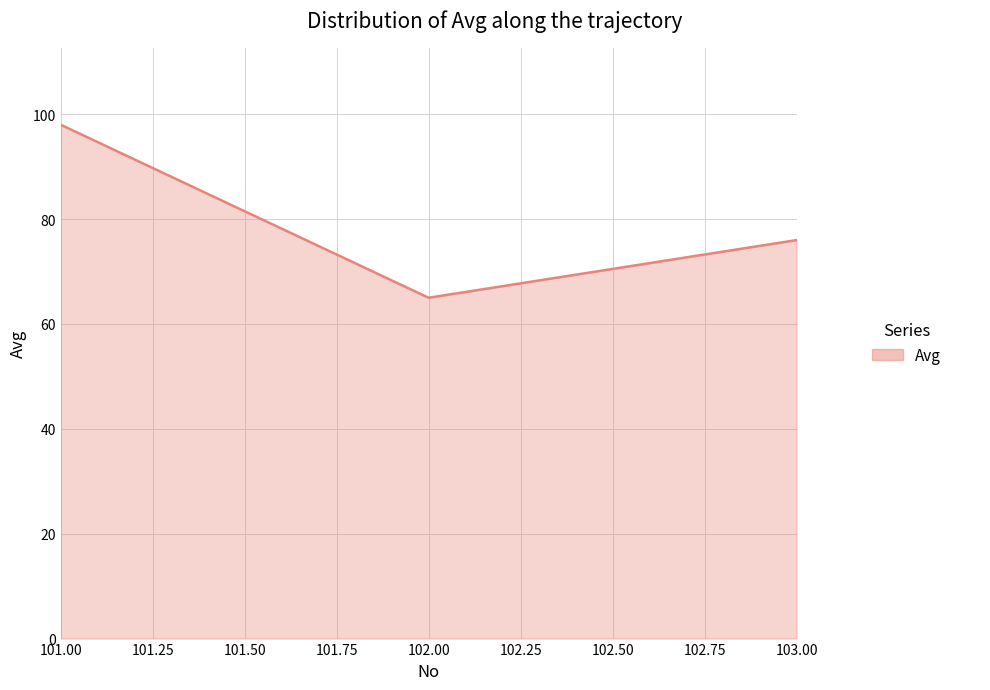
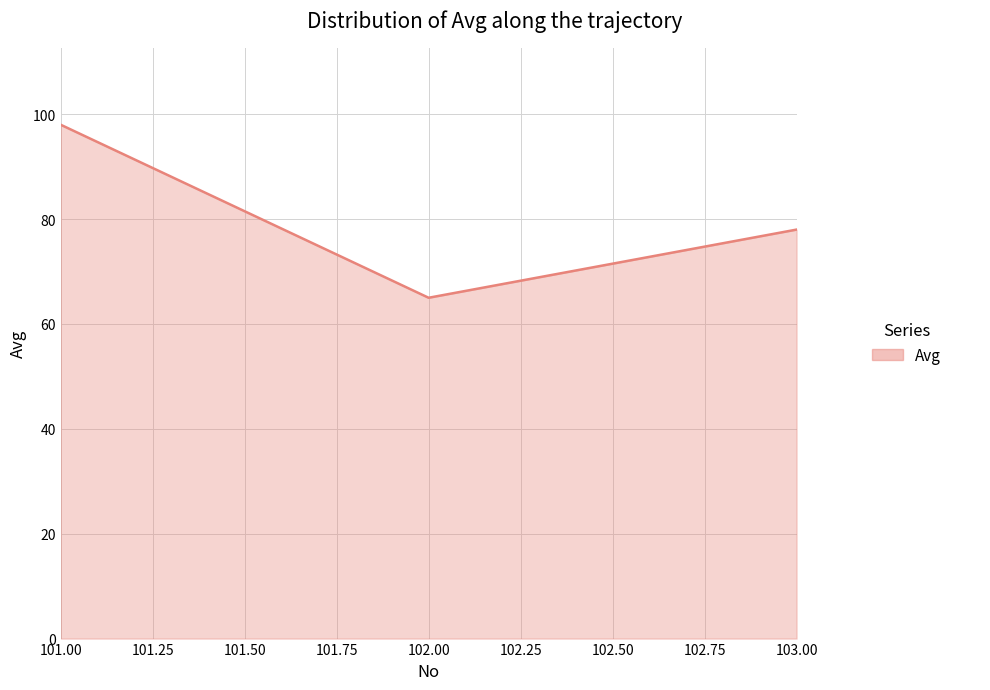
103.00: 76 -> 78
